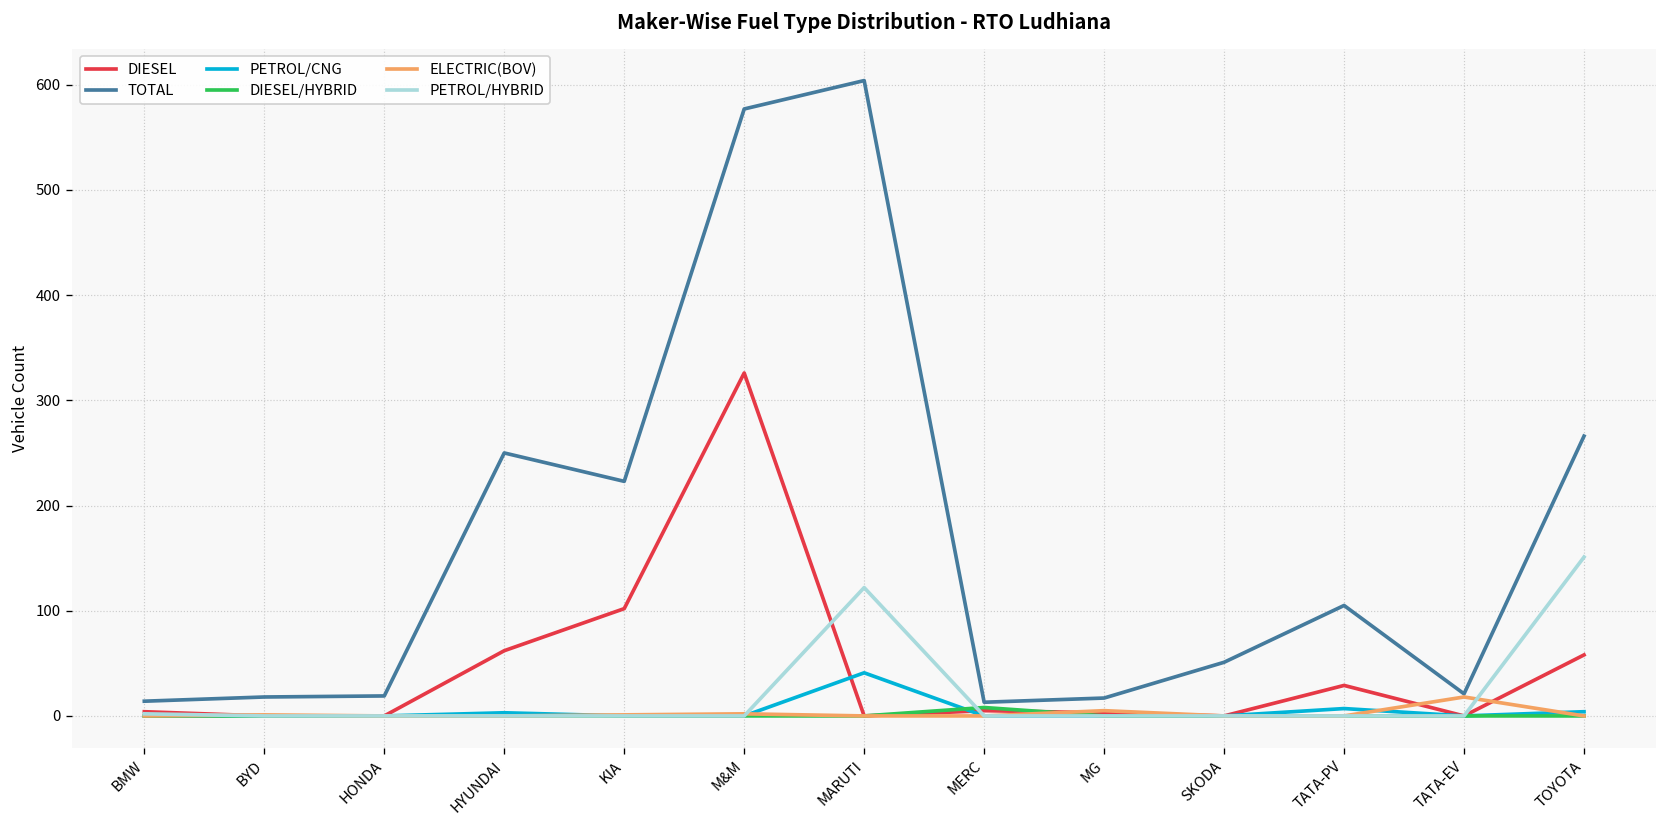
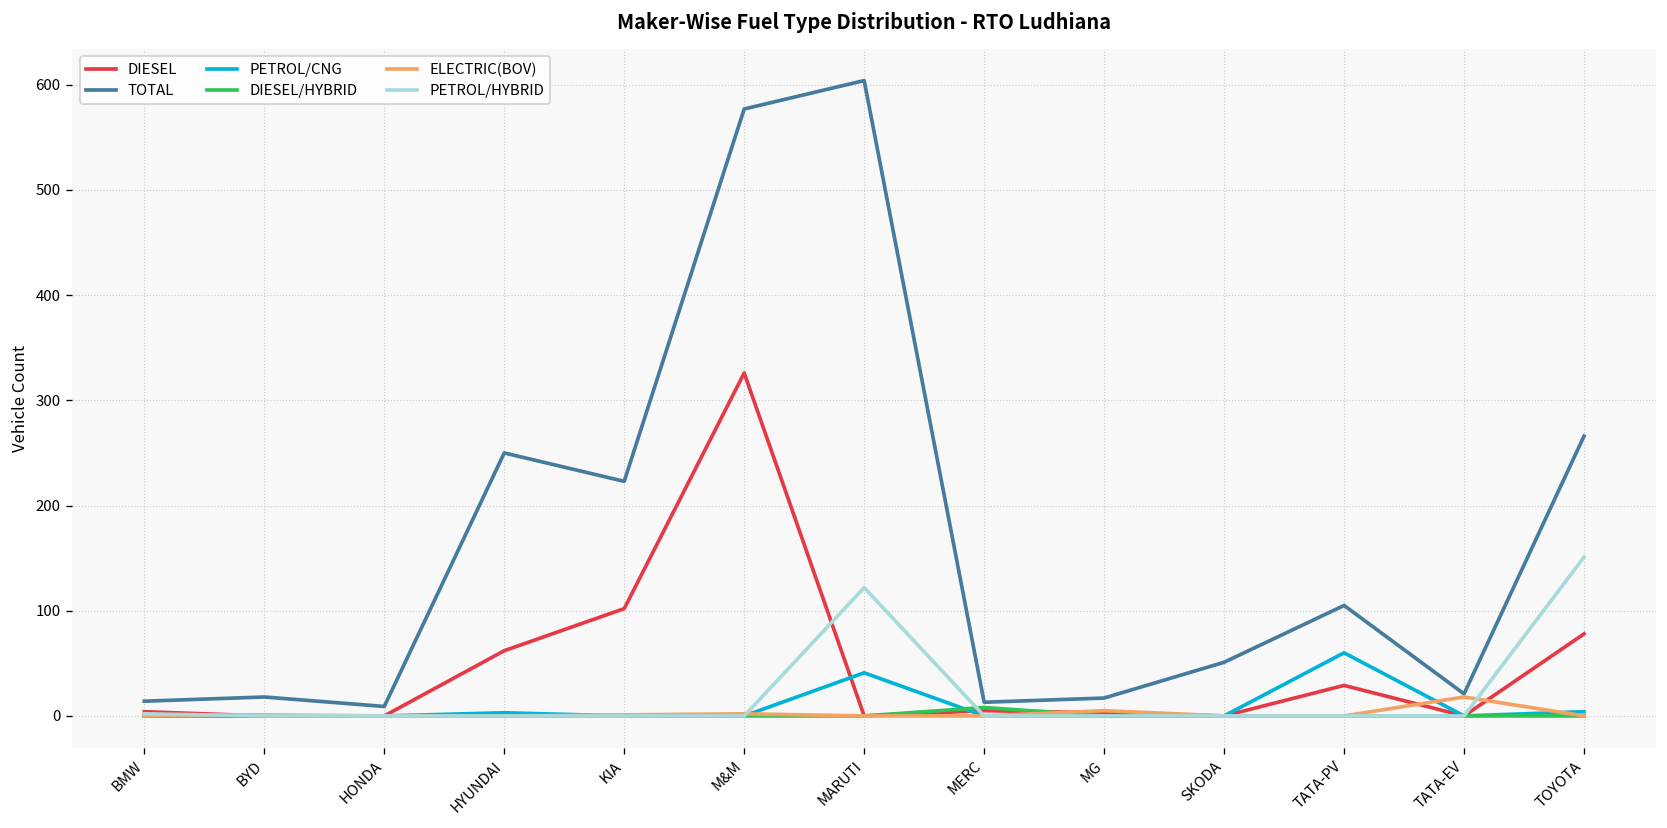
TOTAL, HONDA: 20 -> 10
PETROL/CNG, TATA-PV: 10 -> 60
DIESEL, TOYOTA: 60 -> 80
